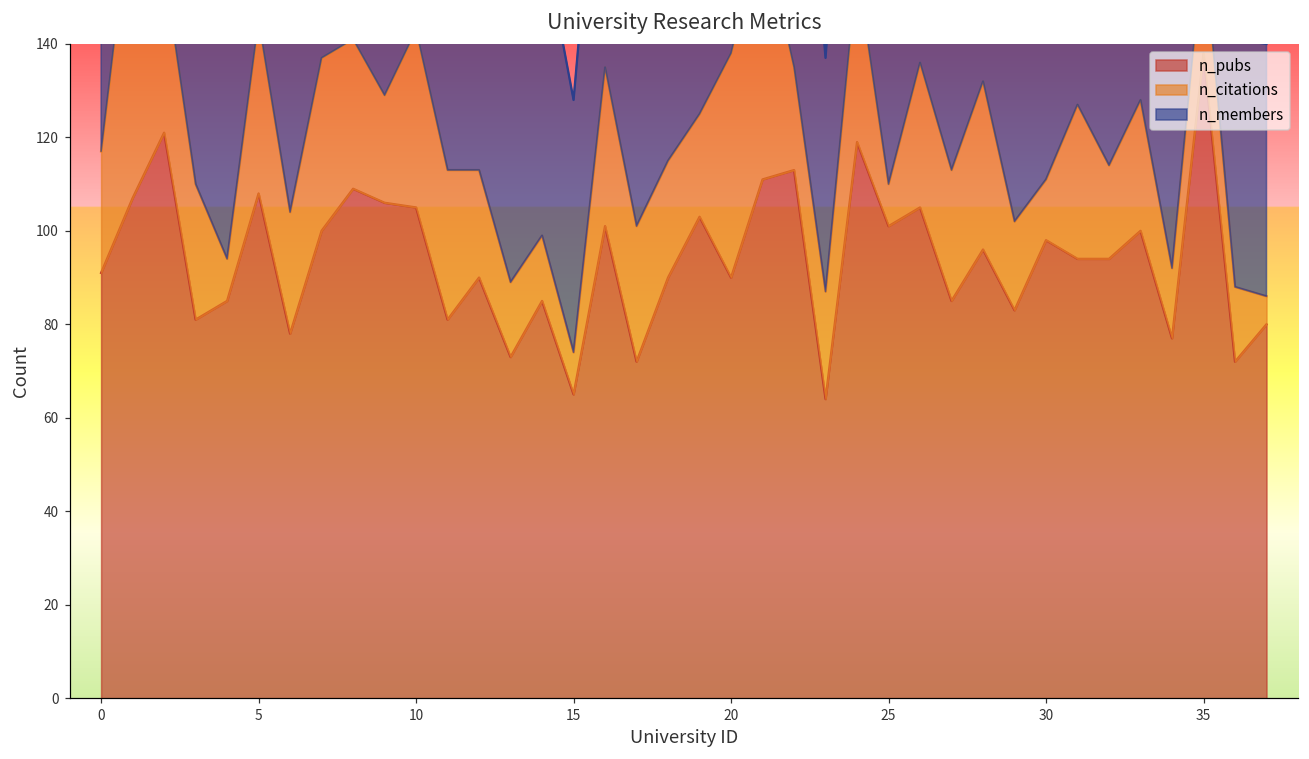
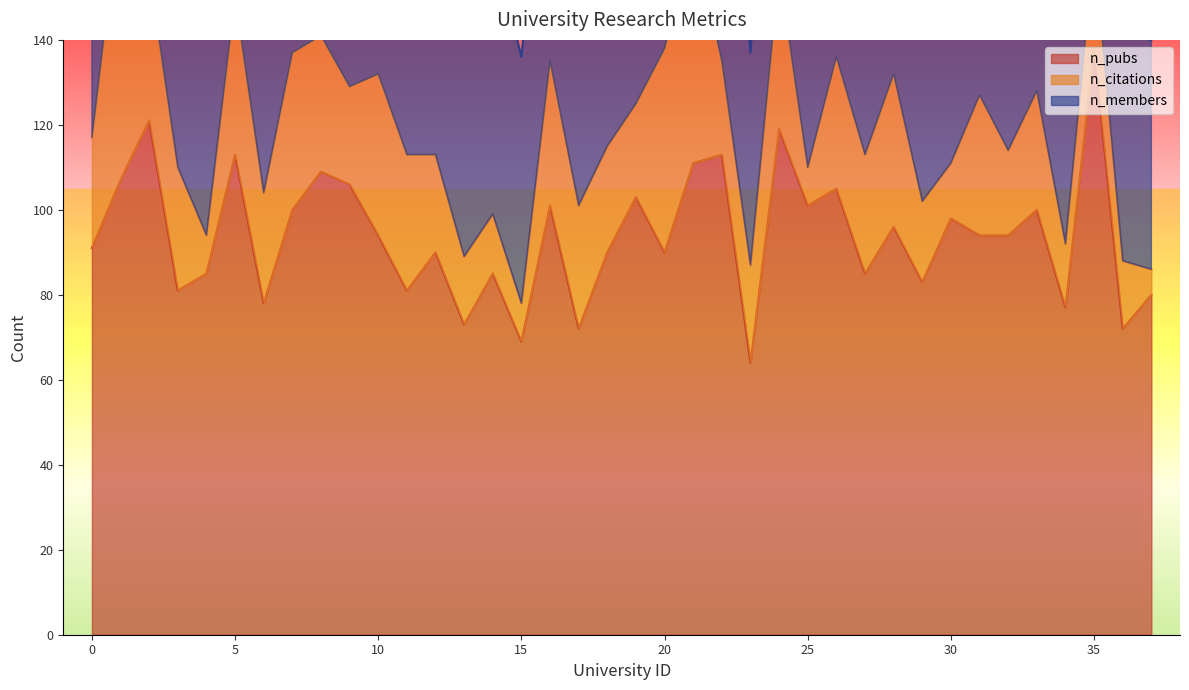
n_pubs, 5: 108 -> 113
n_pubs, 10: 105 -> 94
n_pubs, 15: 65 -> 69
n_members, 15: 54 -> 58
